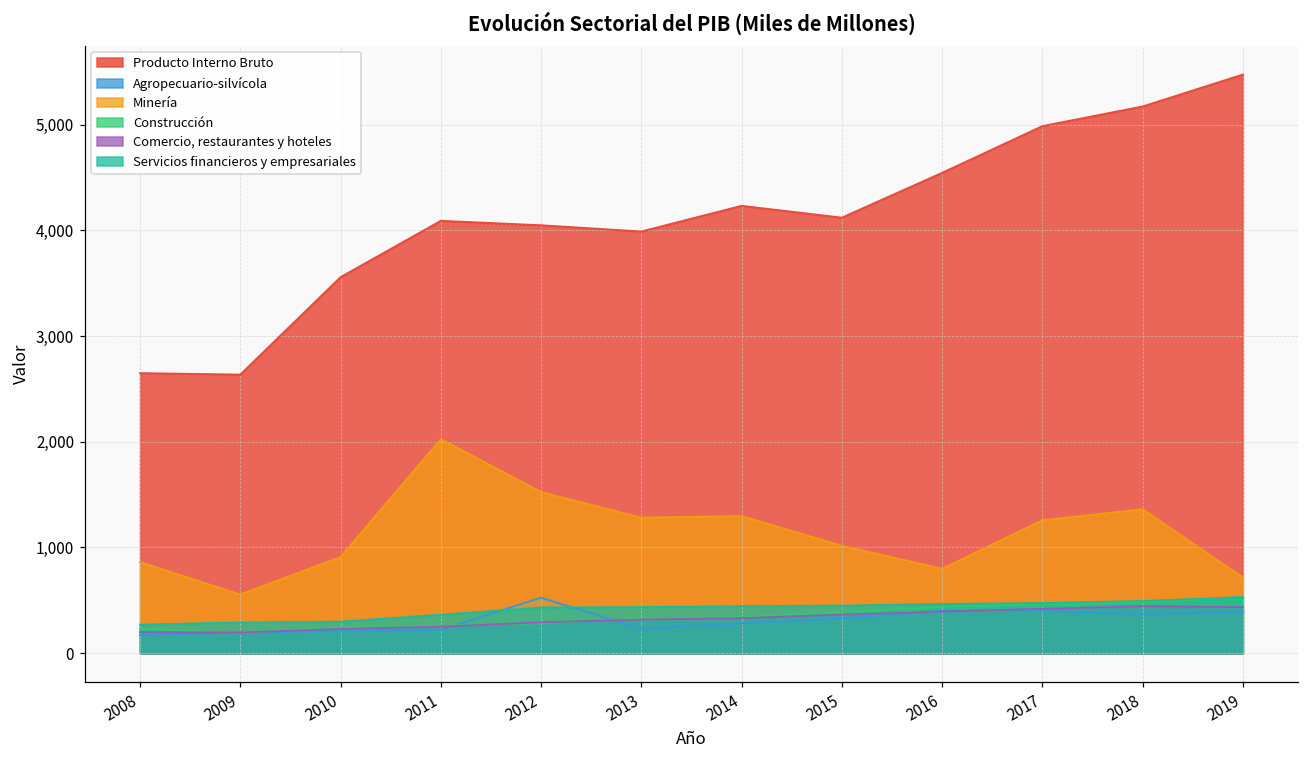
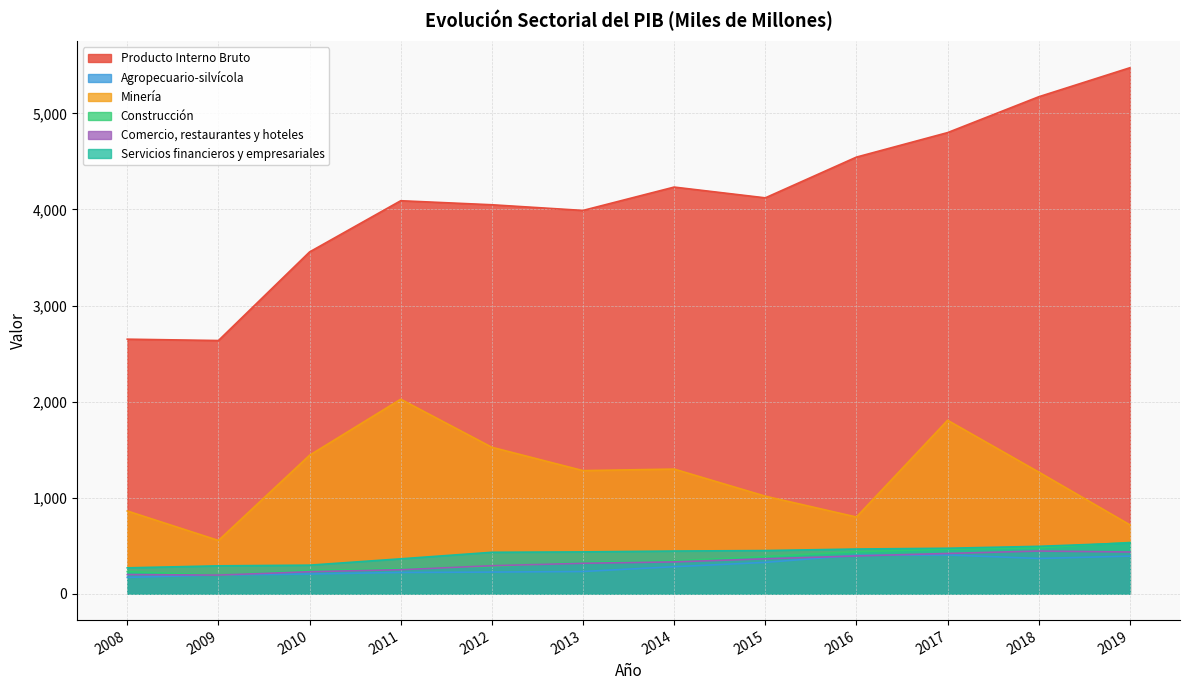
Minería, 2010: 900 -> 1,400
Agropecuario-silvícola, 2012: 500 -> 200
Producto Interno Bruto, 2017: 5,000 -> 4,800
Minería, 2017: 1,300 -> 1,800
Minería, 2018: 1,400 -> 1,300
